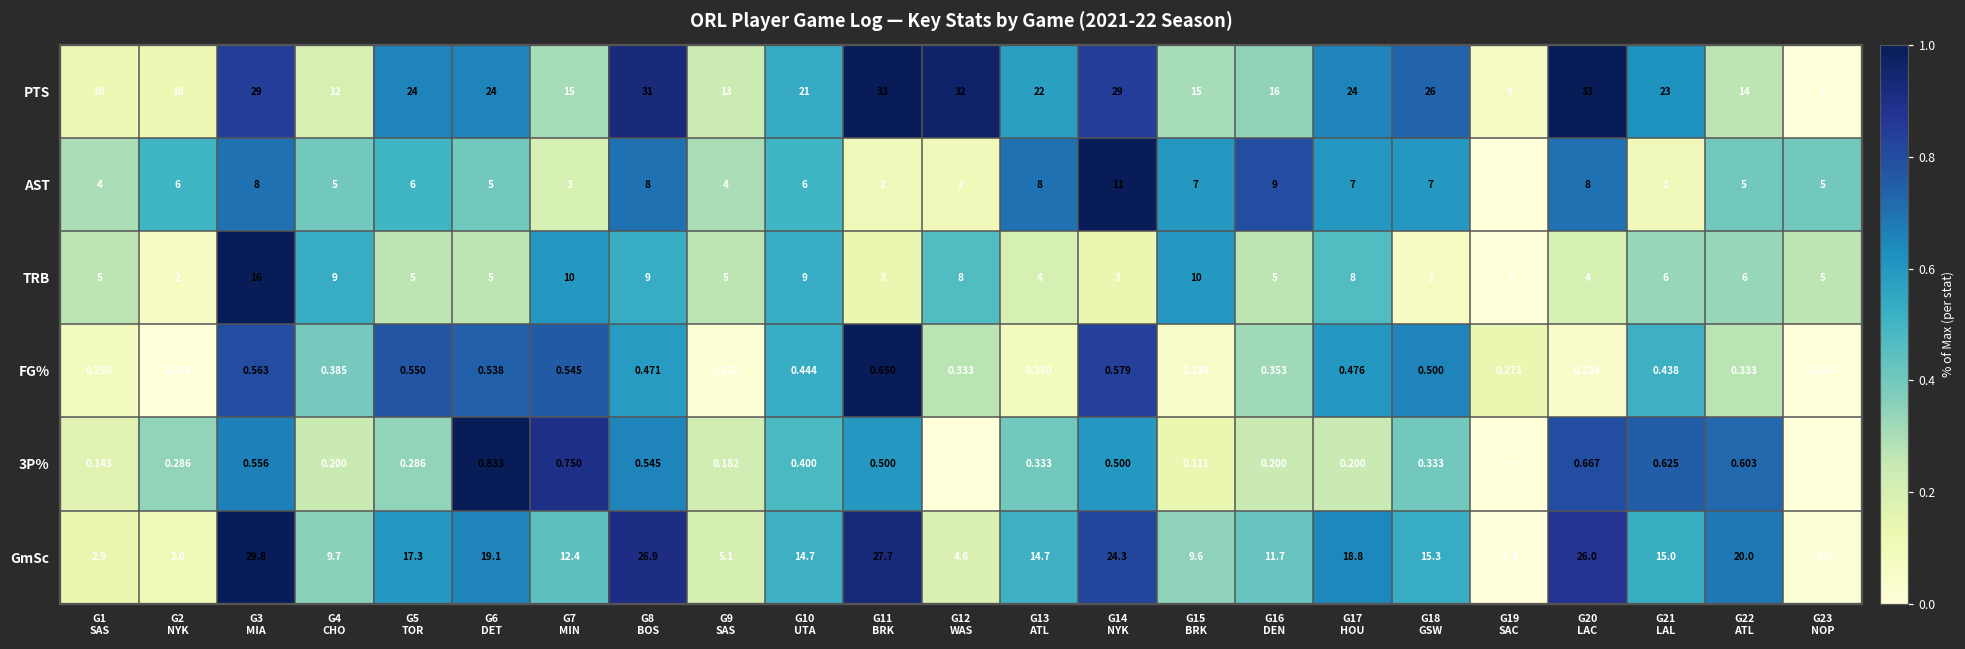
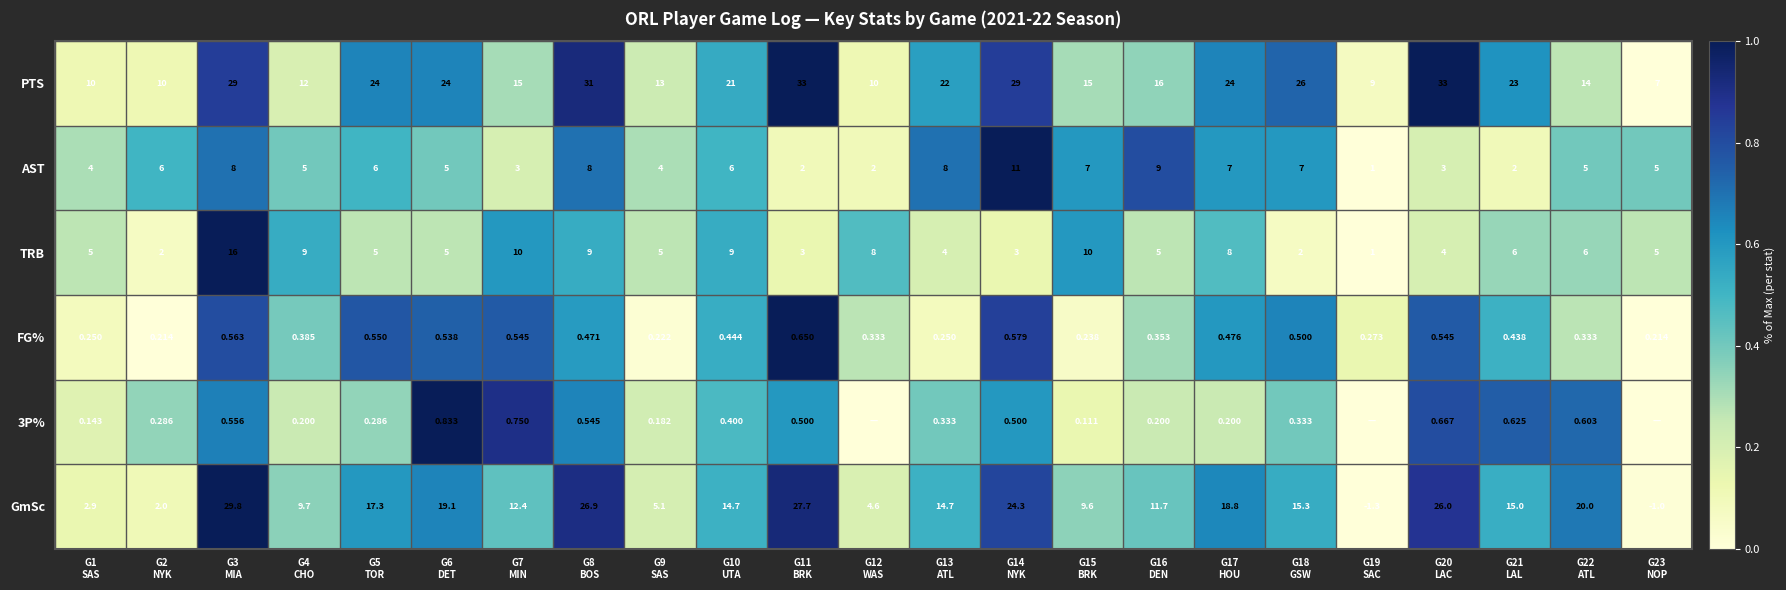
PTS, G12 WAS: 32 -> 10
AST, G20 LAC: 8 -> 3
FG%, G20 LAC: 0.234 -> 0.545
